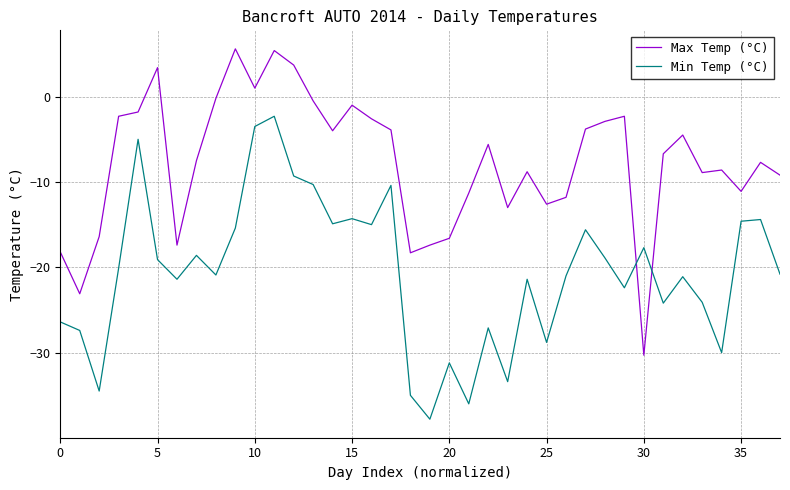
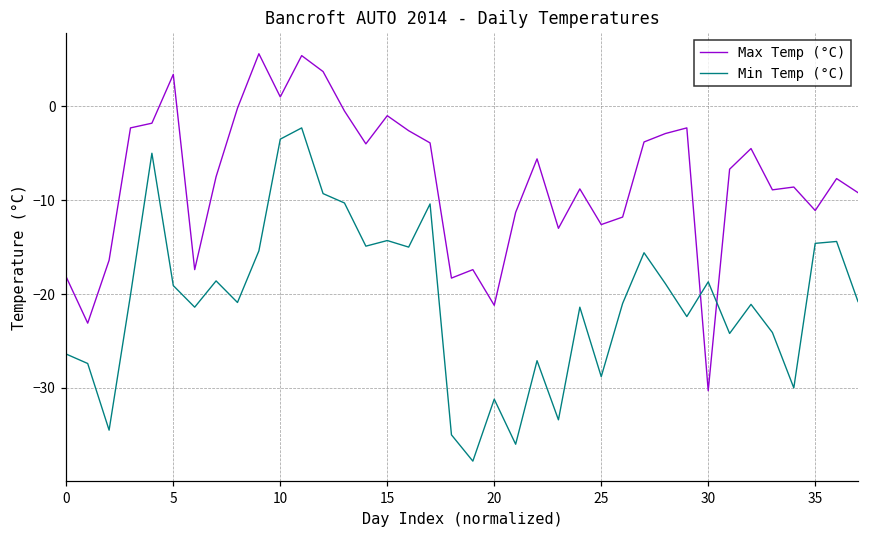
Max Temp (°C), 20: -17 -> -21
Min Temp (°C), 30: -18 -> -19
